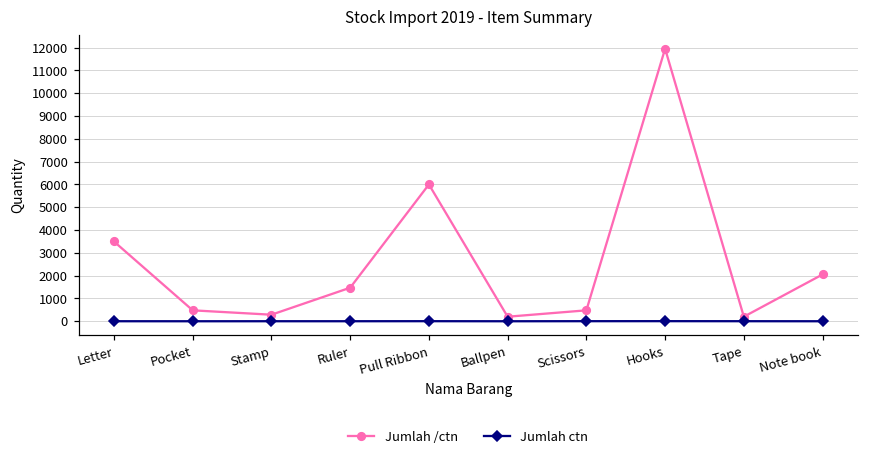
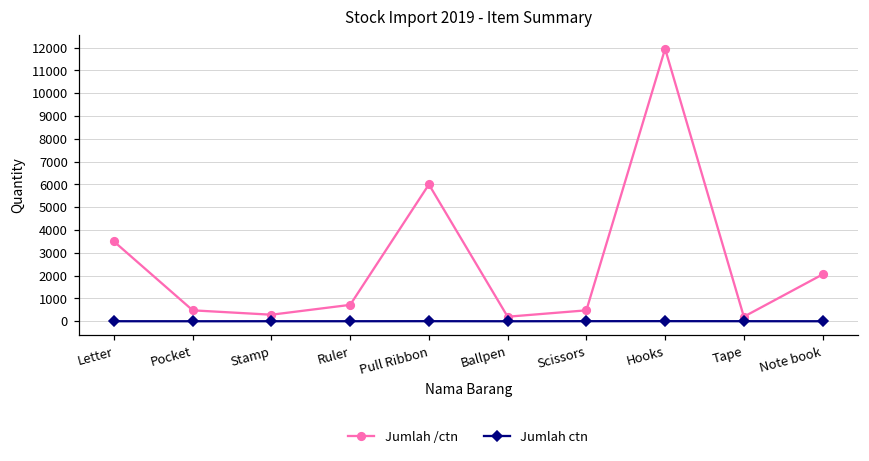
Jumlah /ctn, Ruler: 1500 -> 700
